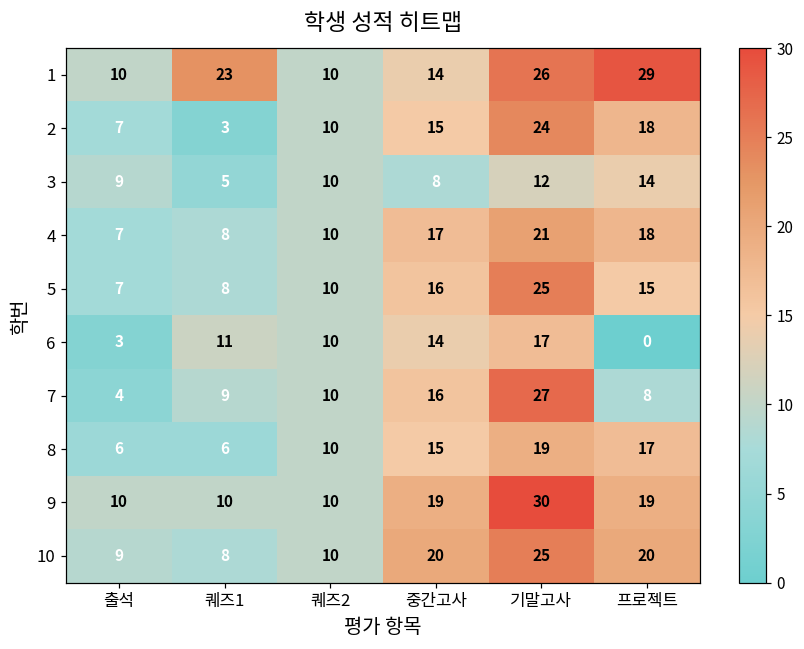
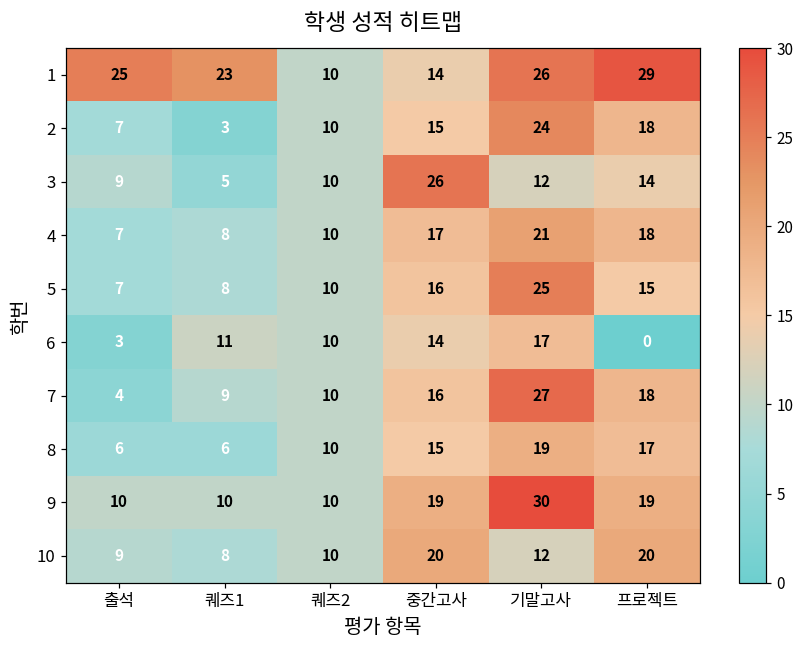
1, 출석: 10 -> 25
3, 중간고사: 8 -> 26
7, 프로젝트: 8 -> 18
10, 기말고사: 25 -> 12
